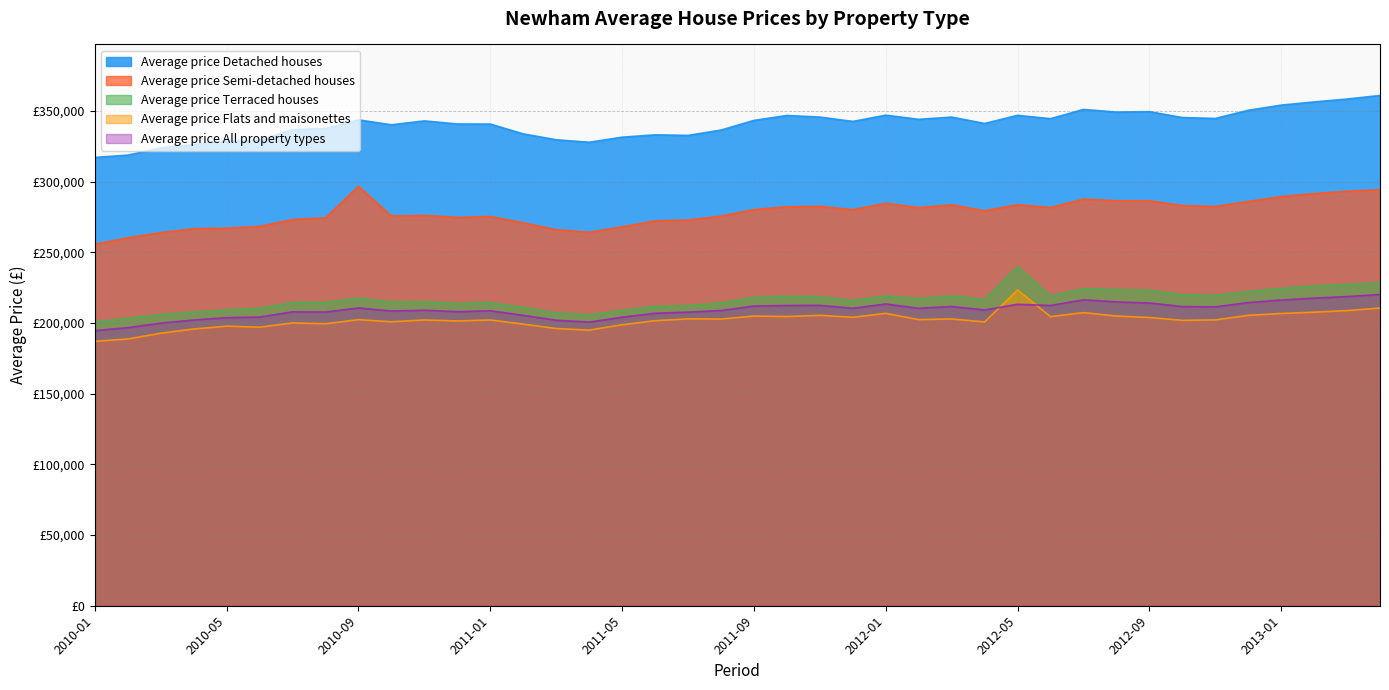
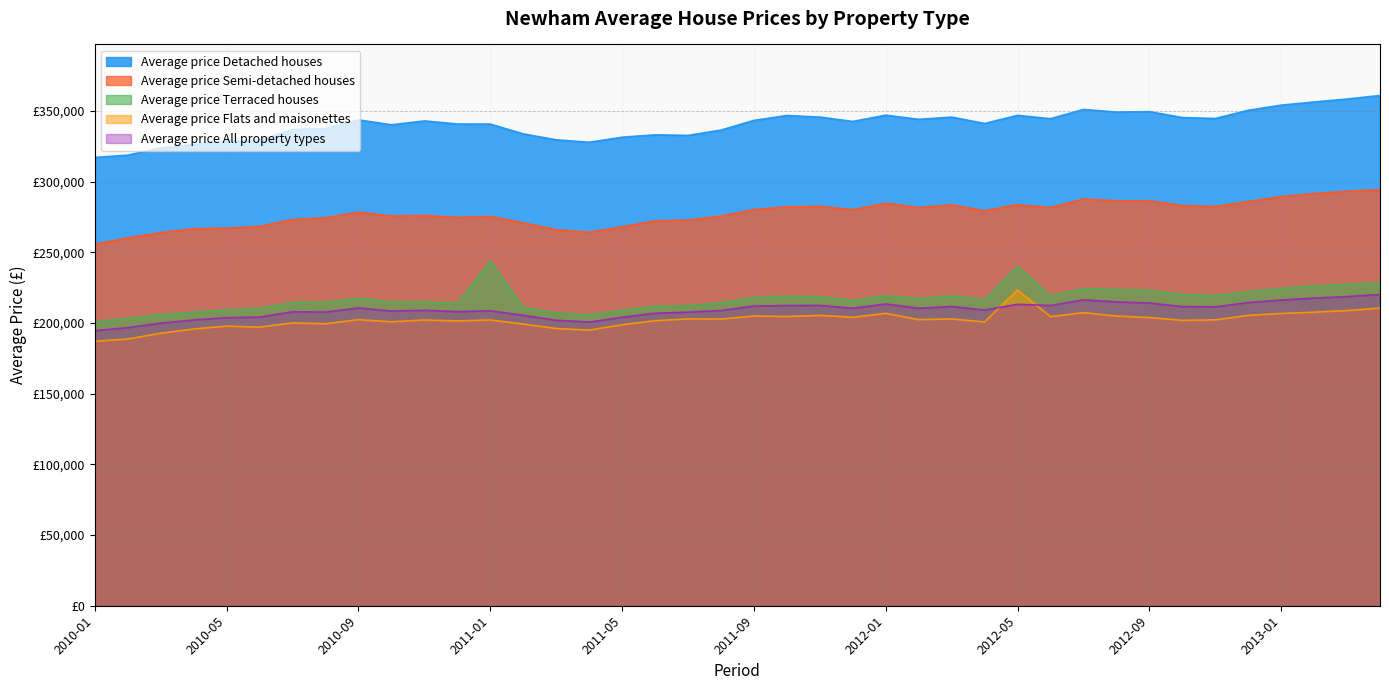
Average price Semi-detached houses, 2010-09: £297,000 -> £278,000
Average price Terraced houses, 2011-01: £214,000 -> £244,000
